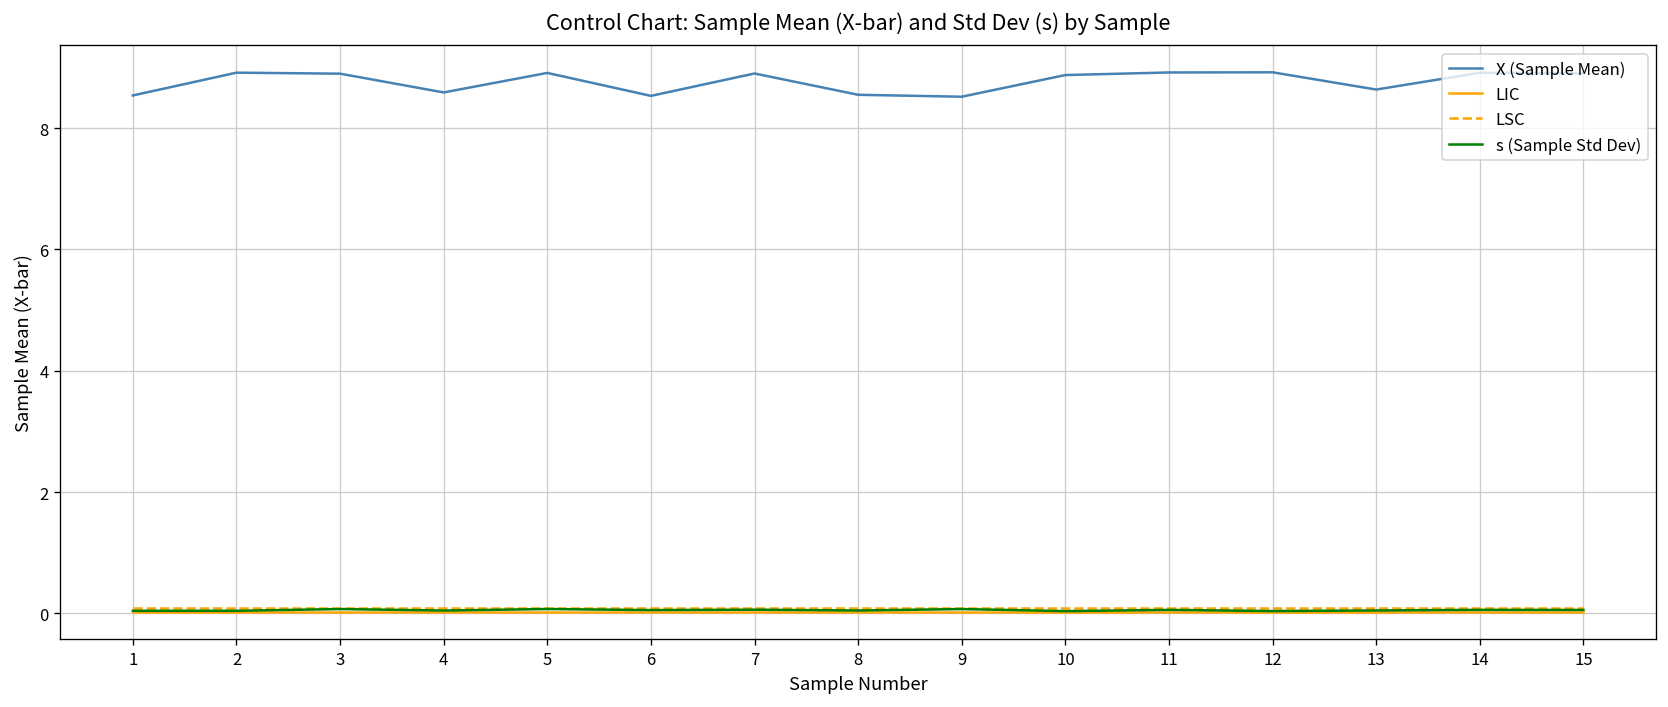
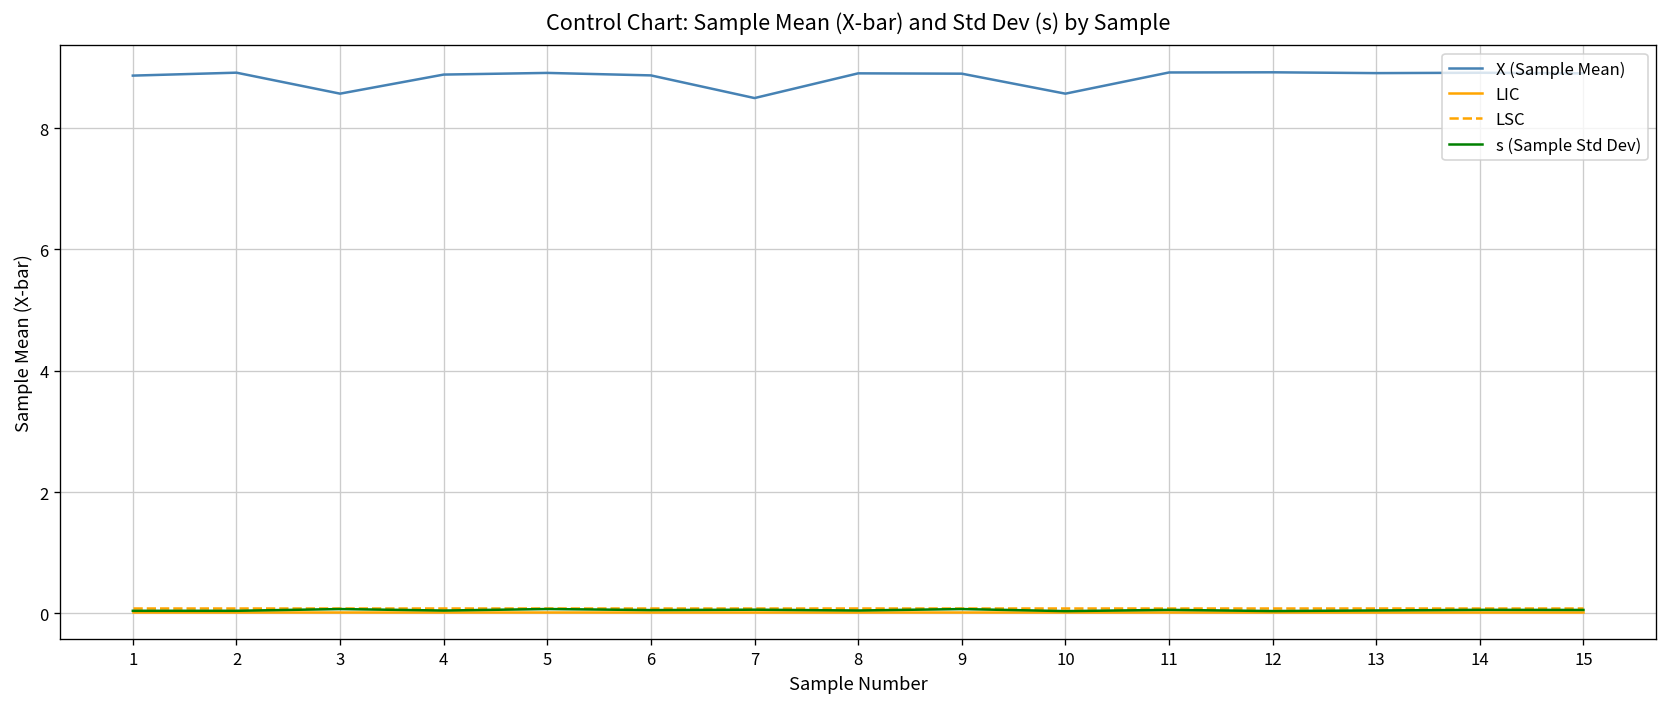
X (Sample Mean), 1: 8.5 -> 8.9
X (Sample Mean), 3: 8.9 -> 8.6
X (Sample Mean), 4: 8.6 -> 8.9
X (Sample Mean), 6: 8.5 -> 8.9
X (Sample Mean), 7: 8.9 -> 8.5
X (Sample Mean), 8: 8.5 -> 8.9
X (Sample Mean), 9: 8.5 -> 8.9
X (Sample Mean), 10: 8.9 -> 8.6
X (Sample Mean), 13: 8.6 -> 8.9
